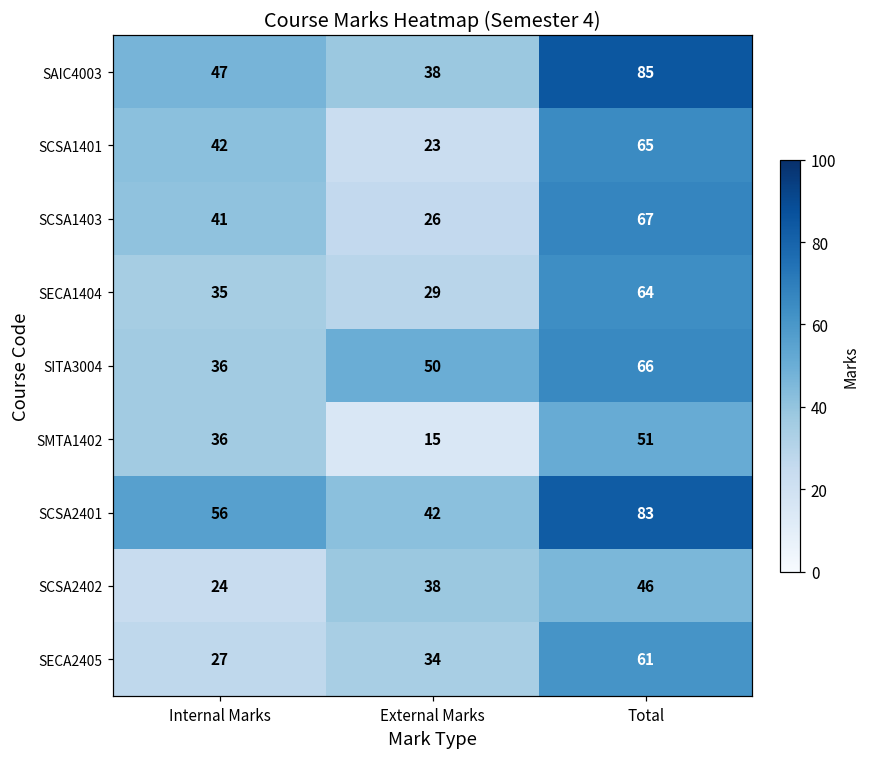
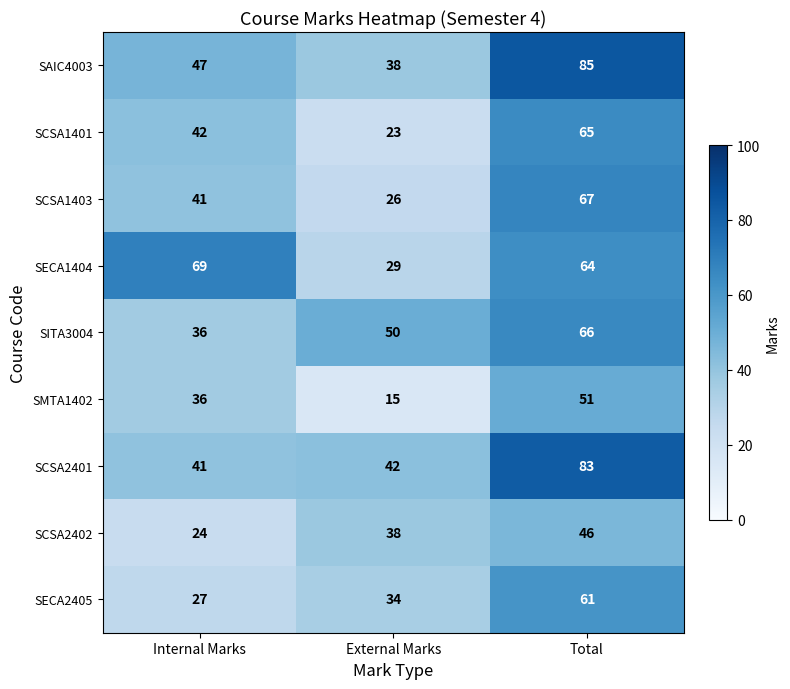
SECA1404, Internal Marks: 35 -> 69
SCSA2401, Internal Marks: 56 -> 41
